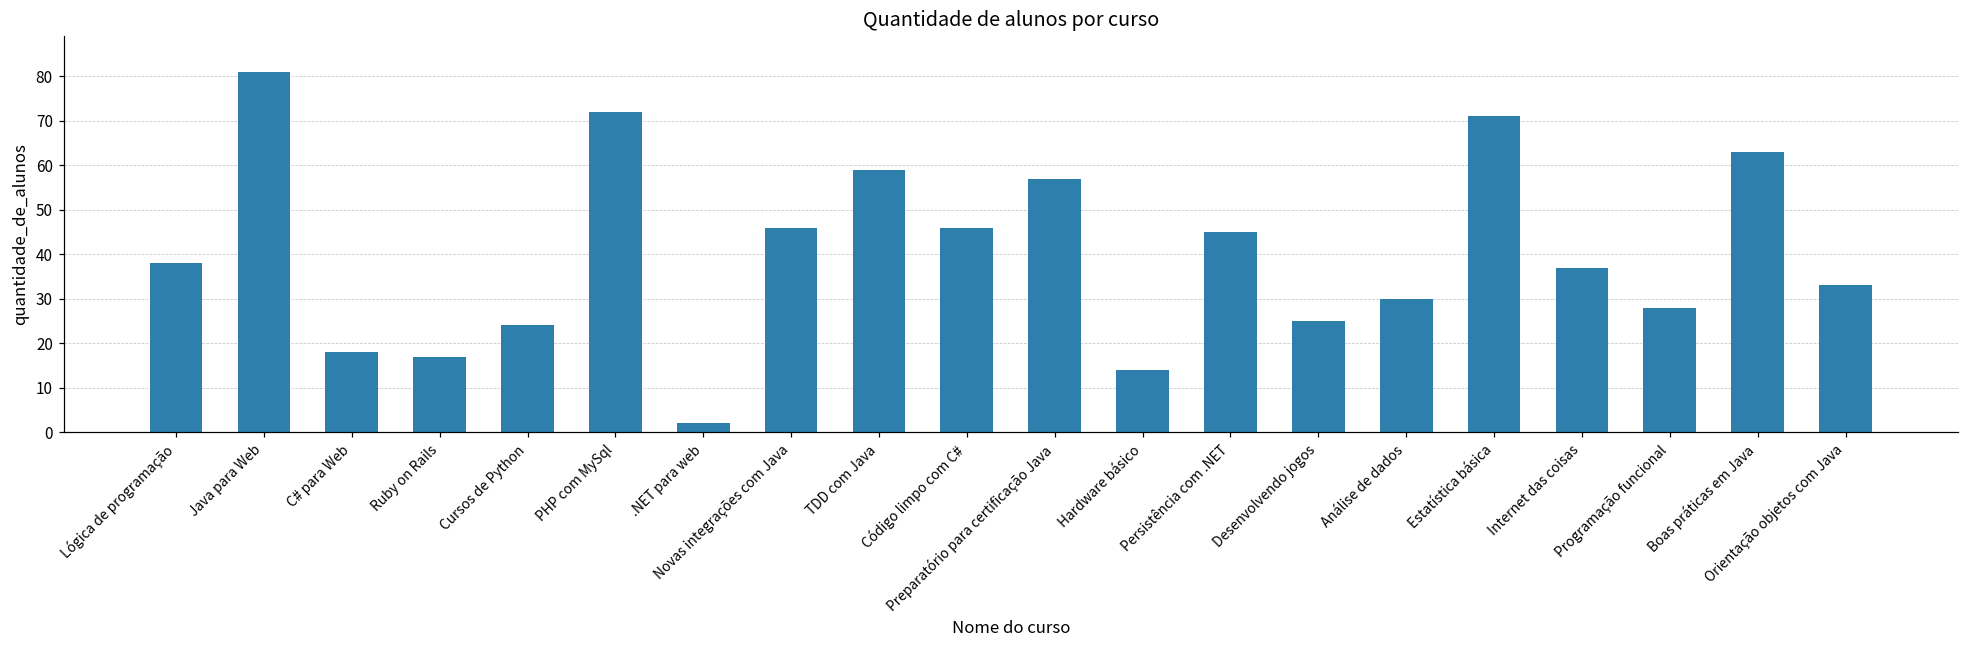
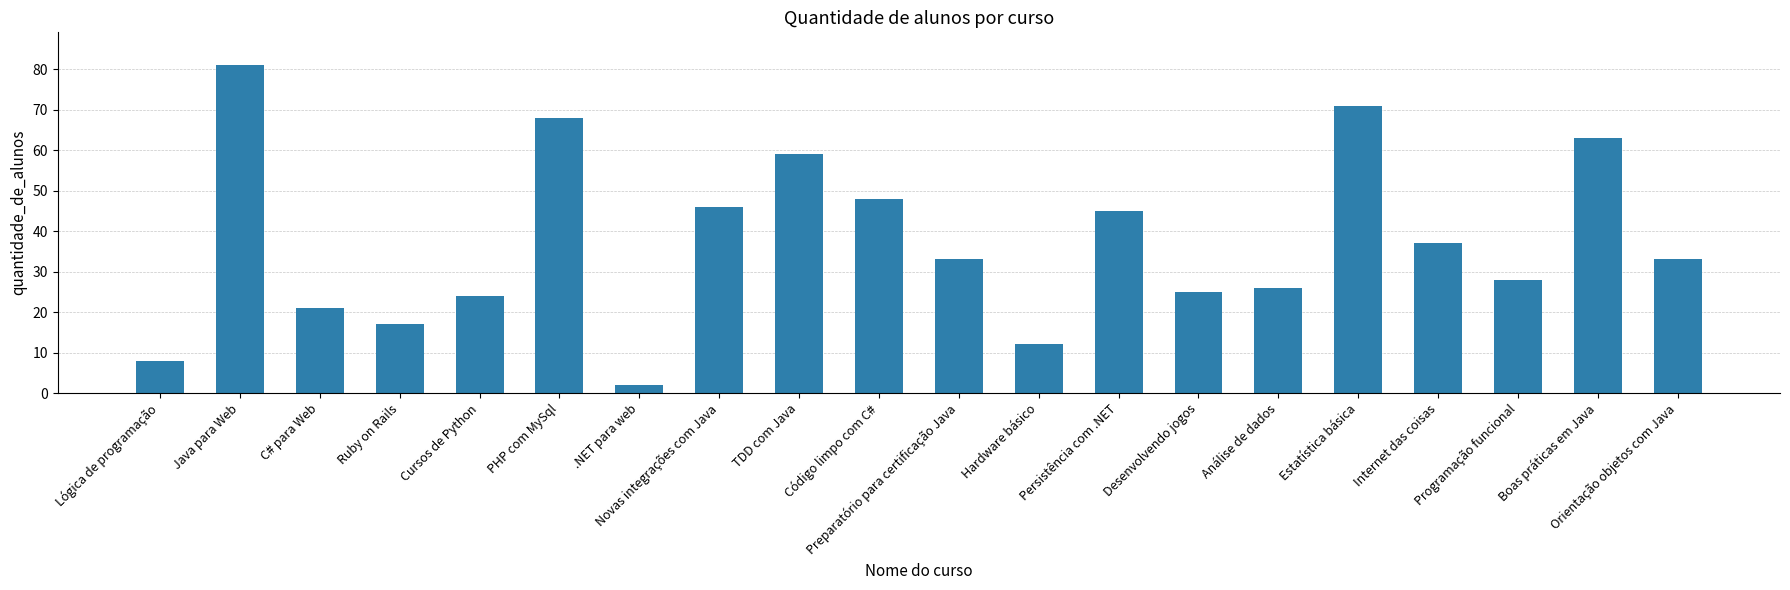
Lógica de programação: 38 -> 8
C# para Web: 18 -> 21
PHP com MySql: 72 -> 68
Código limpo com C#: 46 -> 48
Preparatório para certificação Java: 57 -> 33
Hardware básico: 14 -> 12
Análise de dados: 30 -> 26
